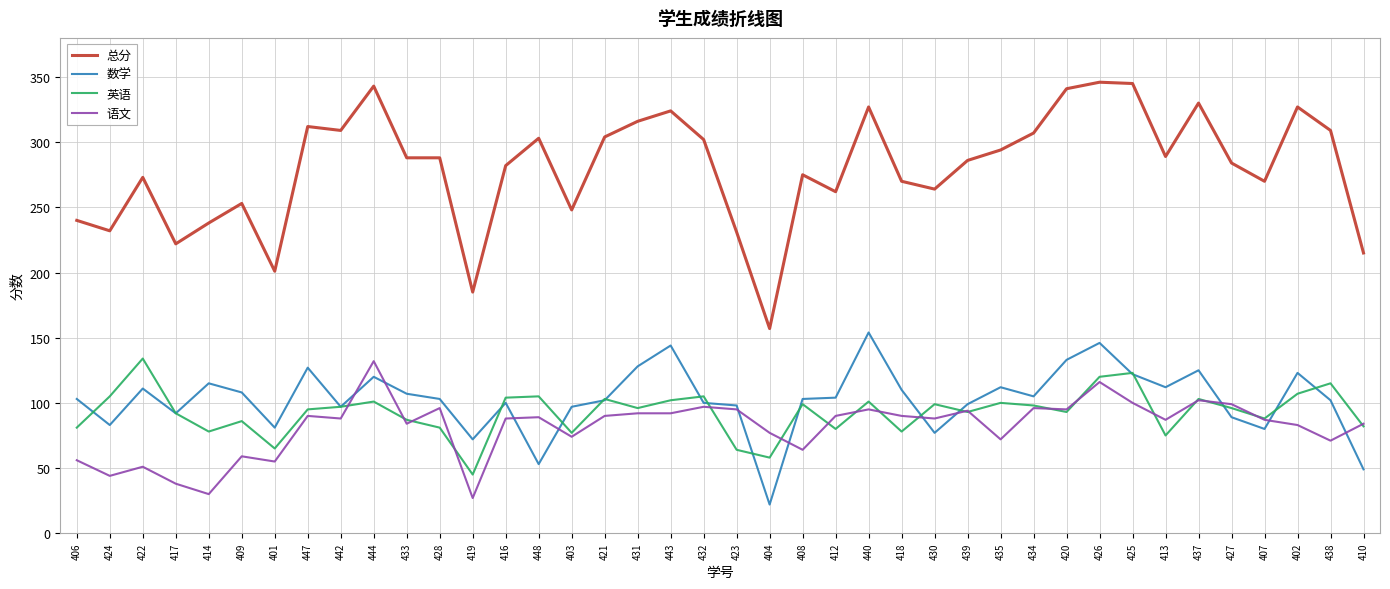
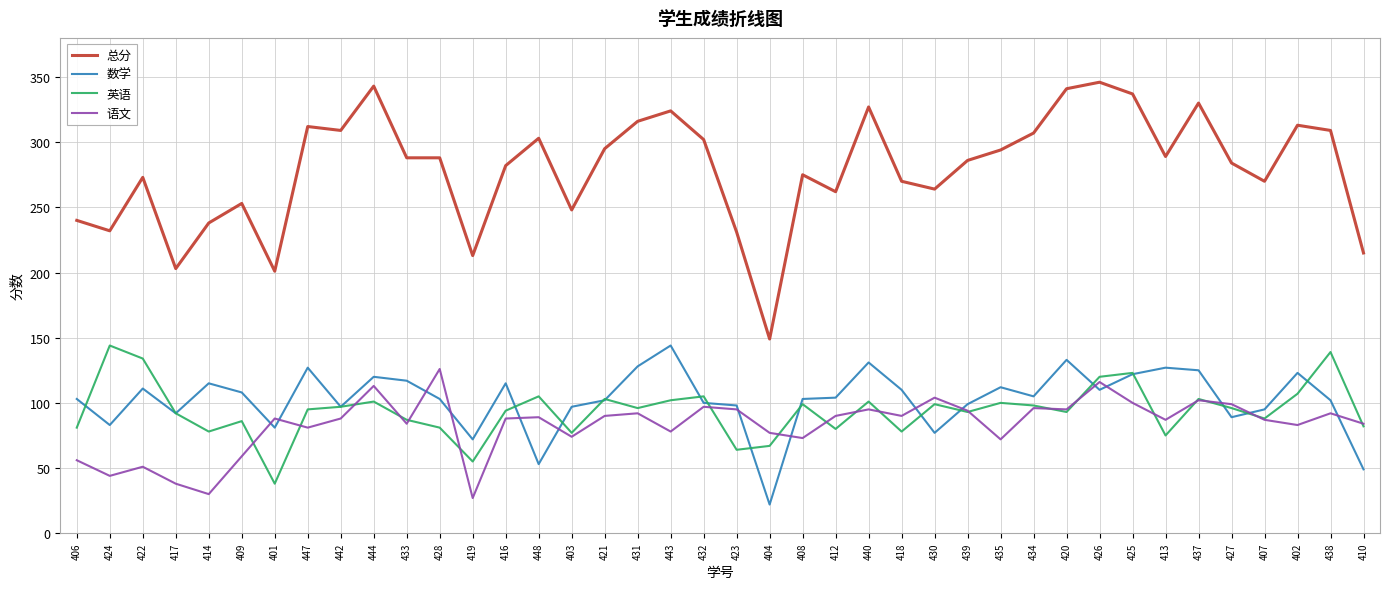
英语, 424: 105 -> 144
总分, 417: 222 -> 203
英语, 401: 65 -> 38
语文, 401: 55 -> 88
语文, 447: 90 -> 81
语文, 444: 132 -> 113
数学, 433: 107 -> 117
语文, 428: 96 -> 126
总分, 419: 185 -> 213
英语, 419: 45 -> 55
数学, 416: 100 -> 115
英语, 416: 104 -> 94
总分, 421: 304 -> 295
语文, 443: 92 -> 78
总分, 404: 157 -> 149
英语, 404: 58 -> 67
语文, 408: 64 -> 73
数学, 440: 154 -> 131
语文, 430: 88 -> 104
数学, 426: 146 -> 110
总分, 425: 345 -> 337
数学, 413: 112 -> 127
数学, 407: 80 -> 95
总分, 402: 327 -> 313
英语, 438: 115 -> 139
语文, 438: 71 -> 92
